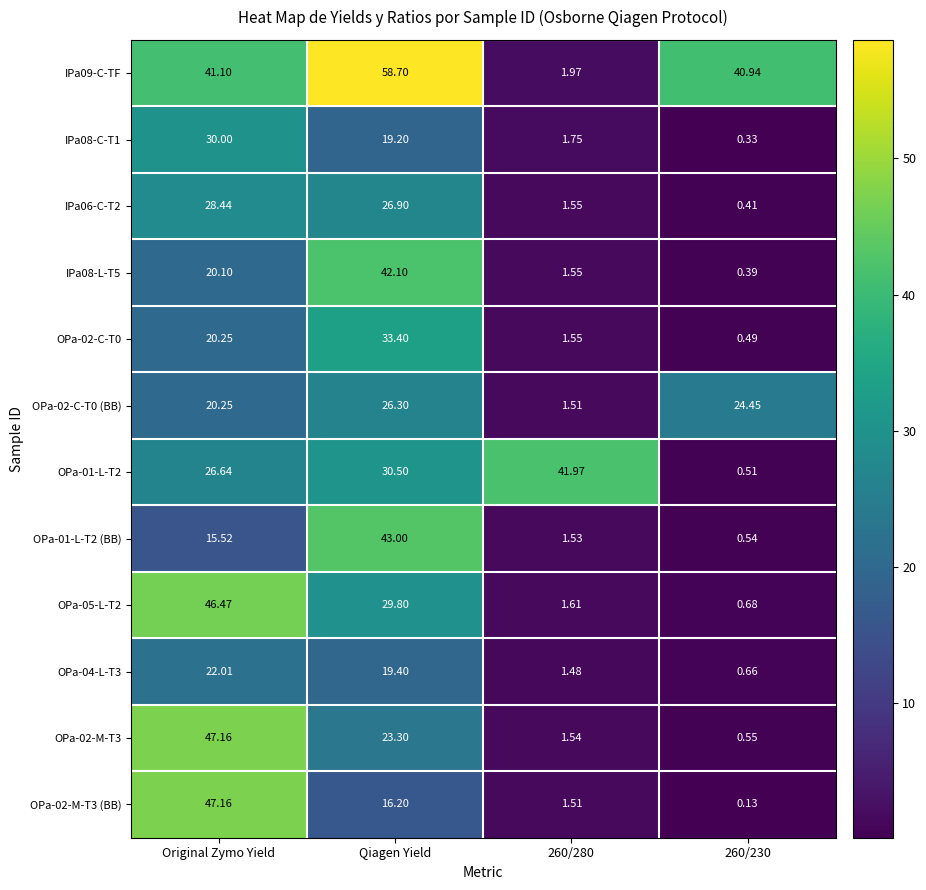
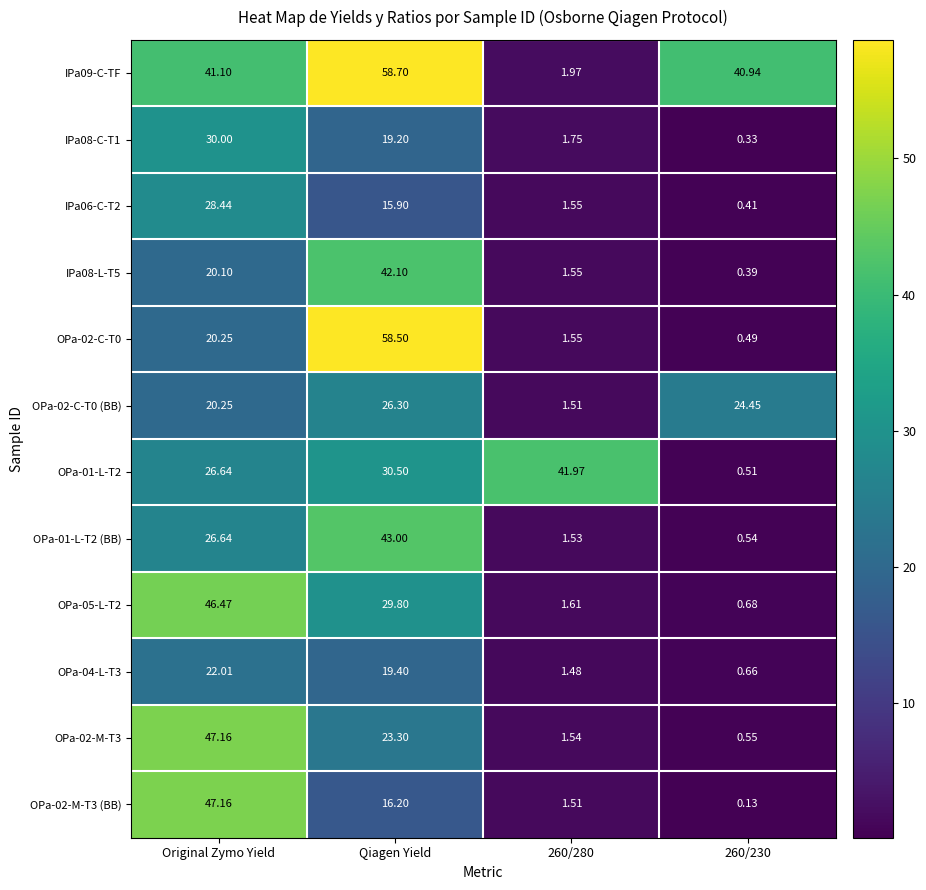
IPa06-C-T2, Qiagen Yield: 26.90 -> 15.90
OPa-02-C-T0, Qiagen Yield: 33.40 -> 58.50
OPa-01-L-T2 (BB), Original Zymo Yield: 15.52 -> 26.64
